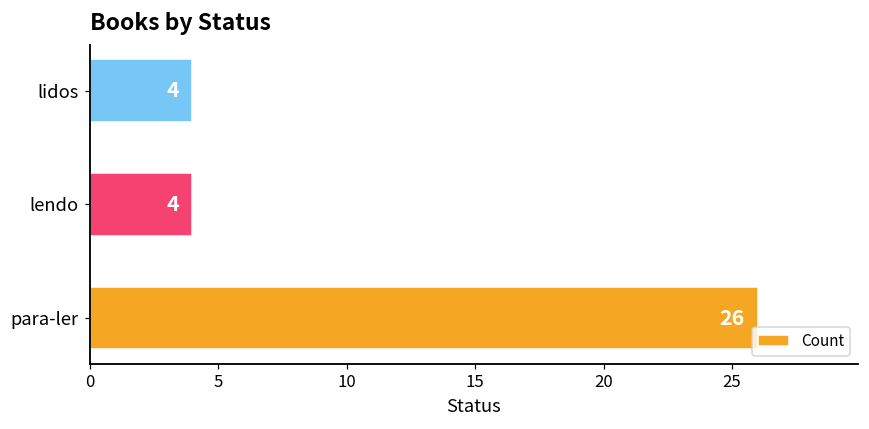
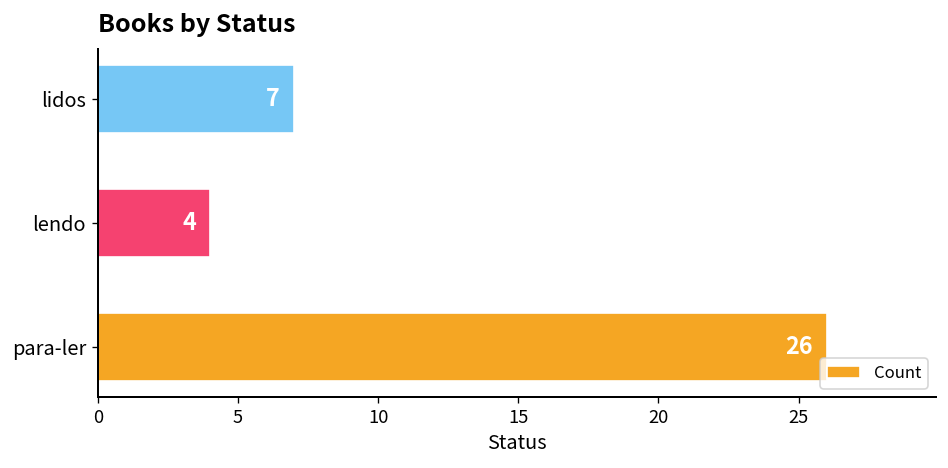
lidos: 4 -> 7
